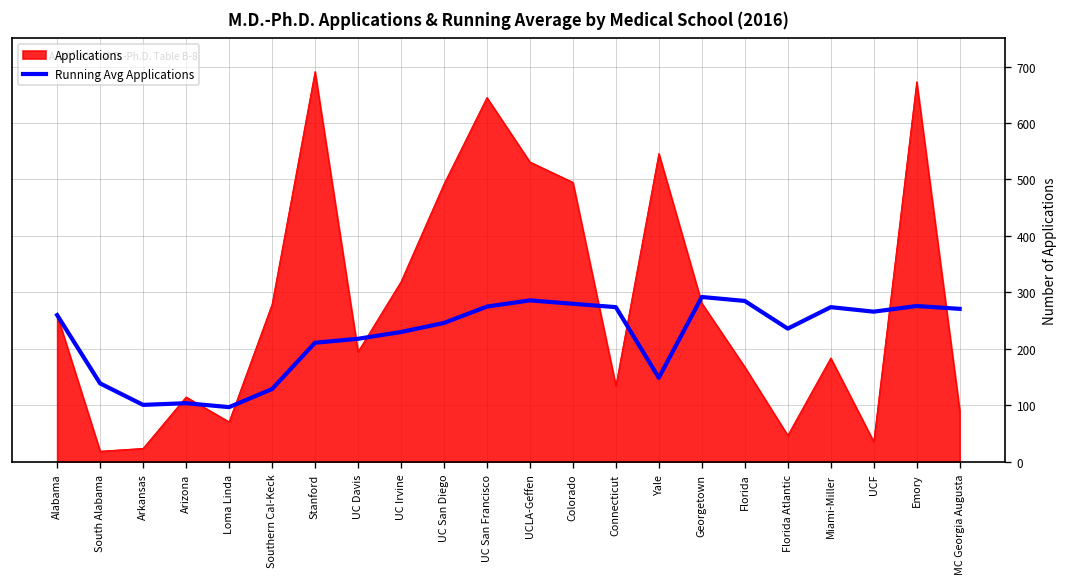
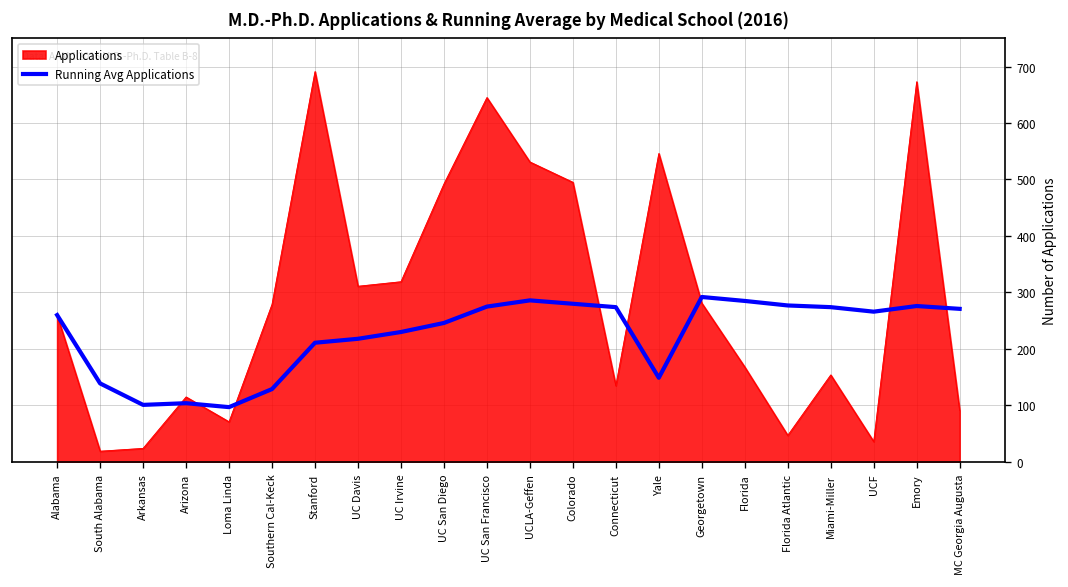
Applications, UC Davis: 200 -> 310
Running Avg Applications, Florida Atlantic: 240 -> 280
Applications, Miami-Miller: 180 -> 150
